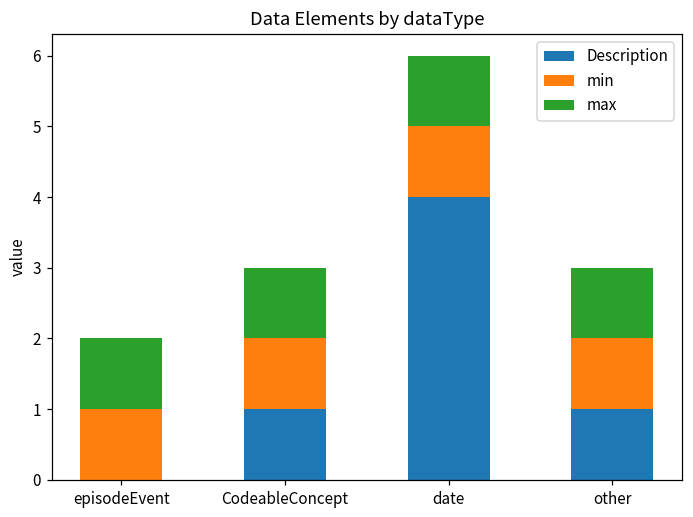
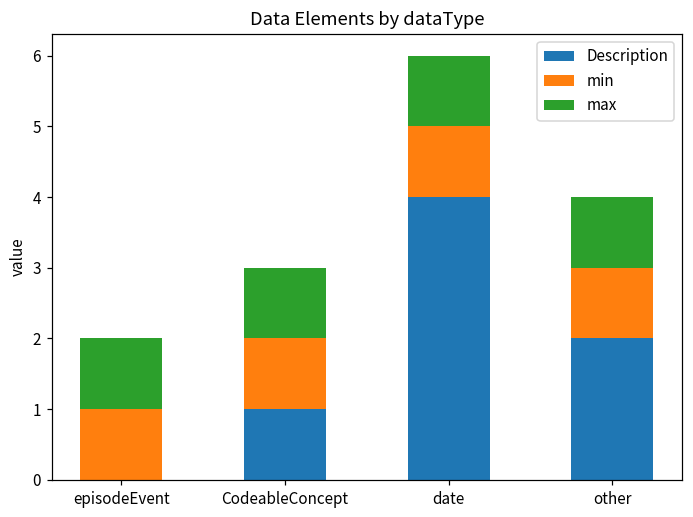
Description, other: 1 -> 2
